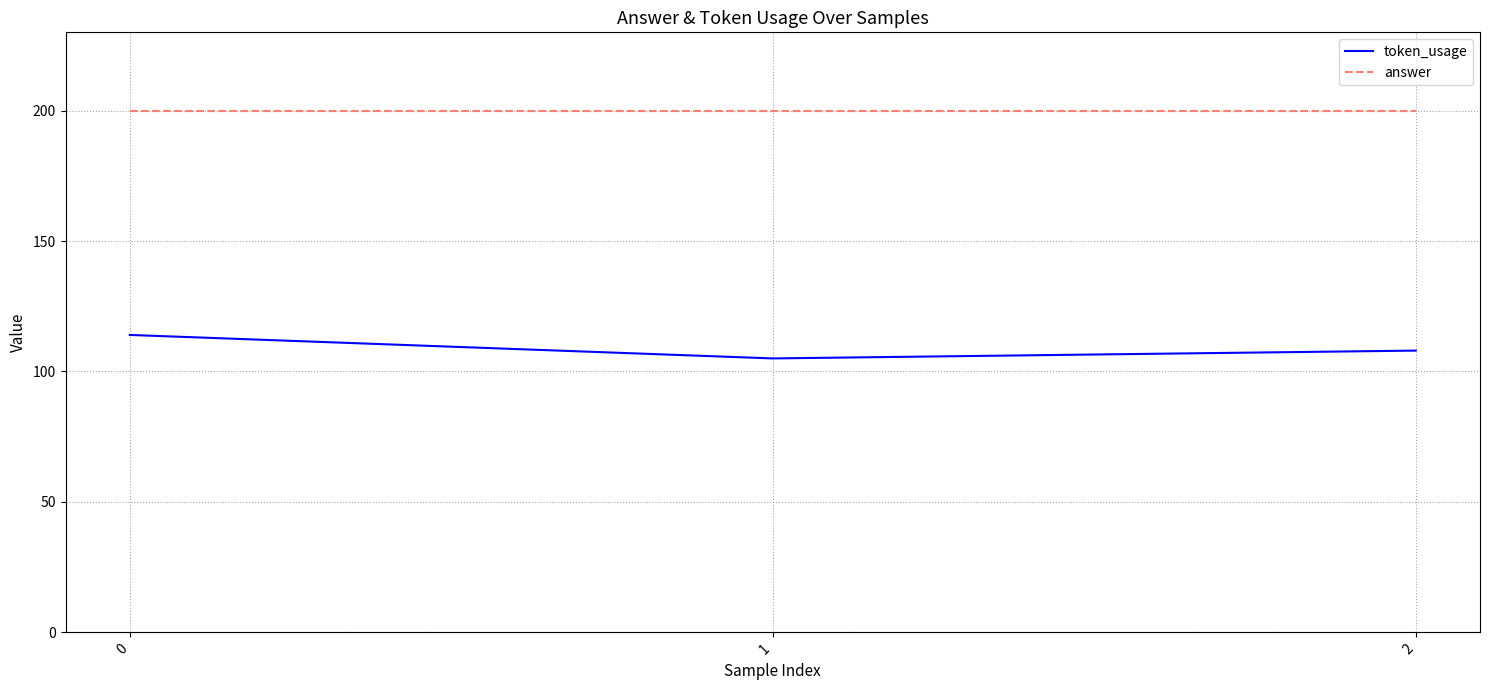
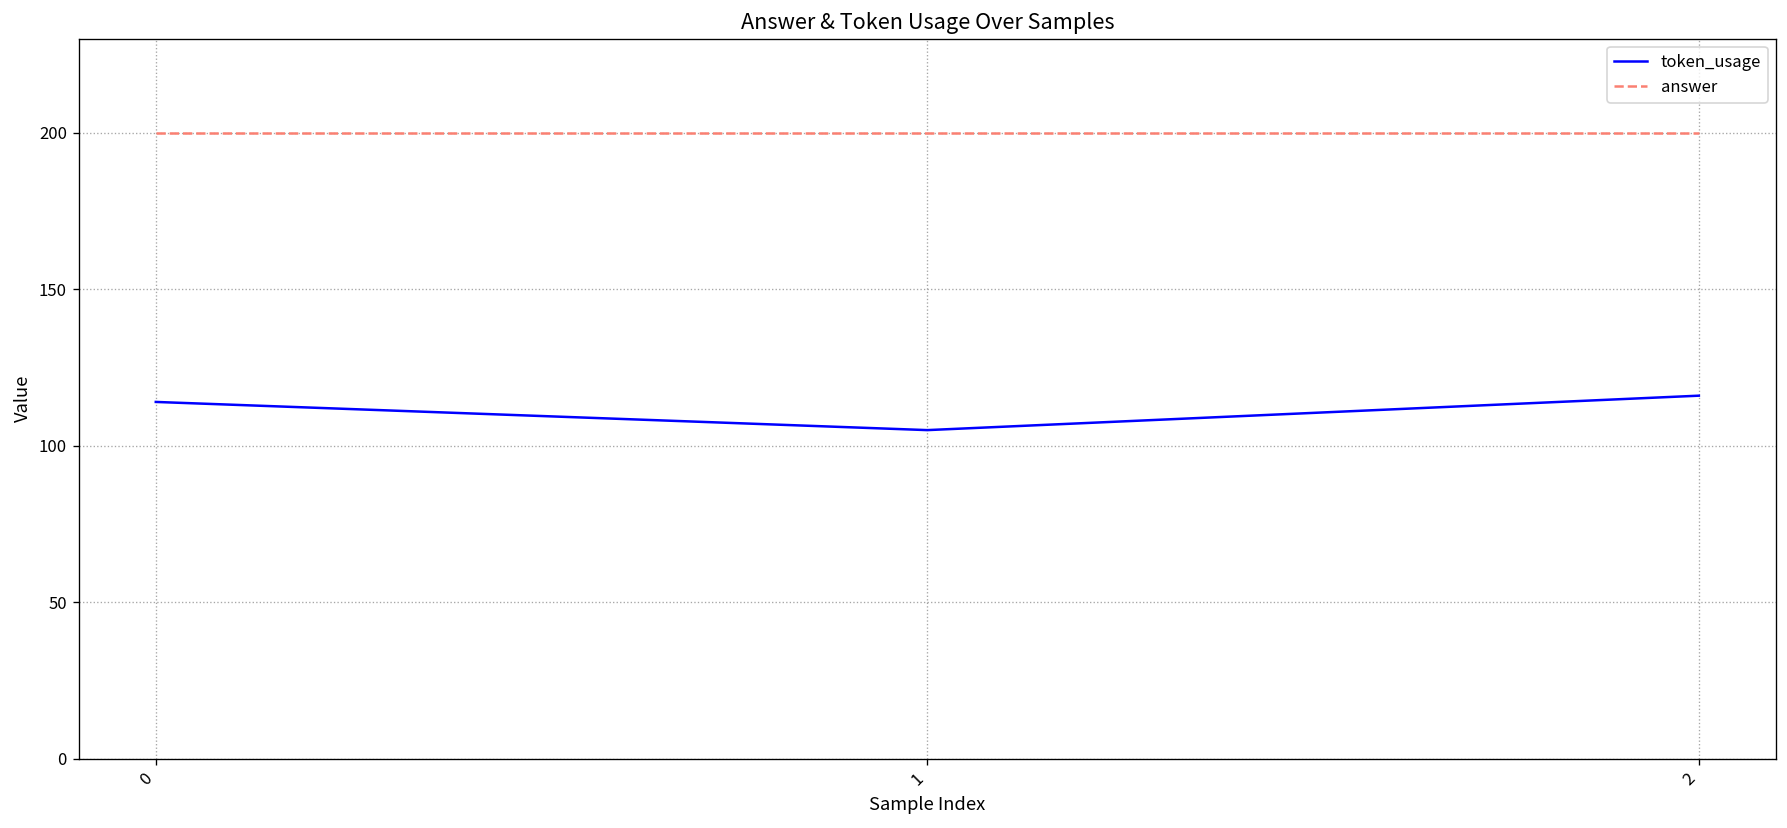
token_usage, 2: 108 -> 116
